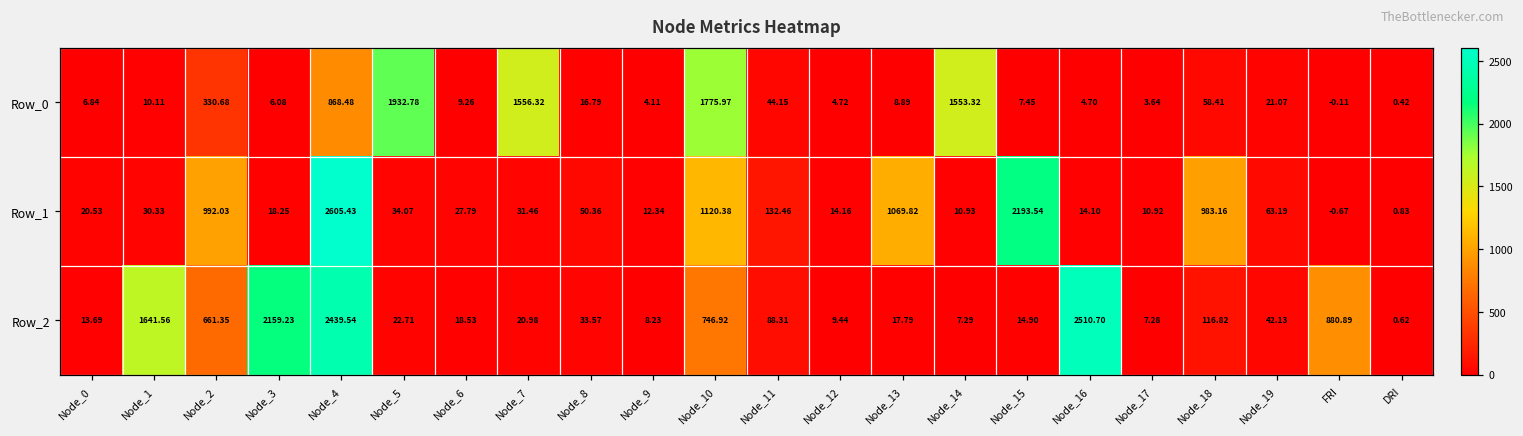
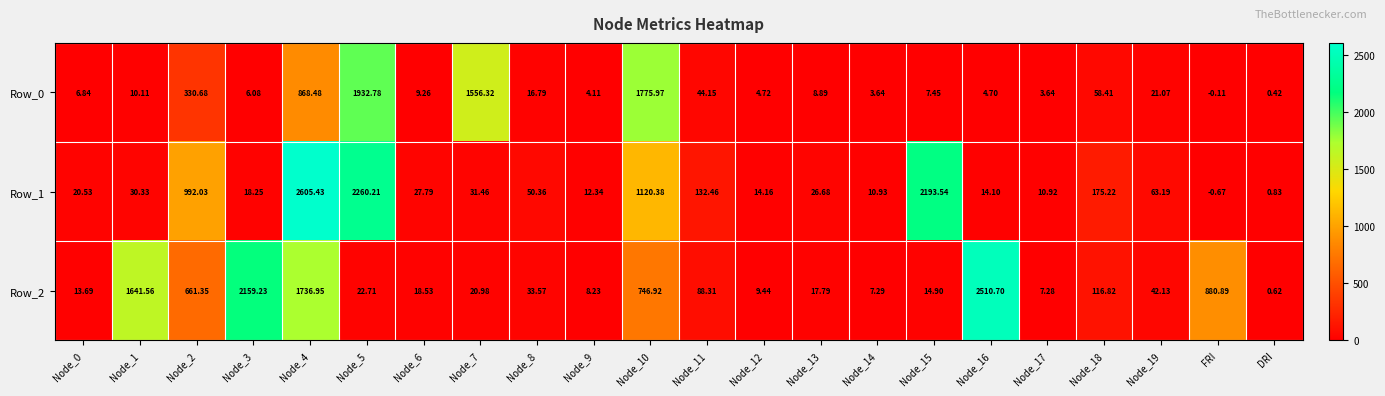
Row_0, Node_14: 1553.32 -> 3.64
Row_1, Node_5: 34.07 -> 2260.21
Row_1, Node_13: 1069.82 -> 26.68
Row_1, Node_18: 983.16 -> 175.22
Row_2, Node_4: 2439.54 -> 1736.95
